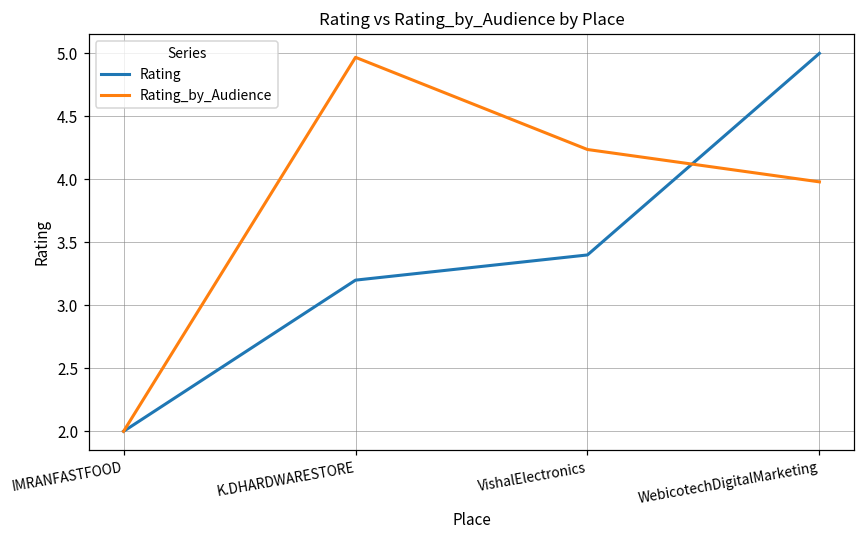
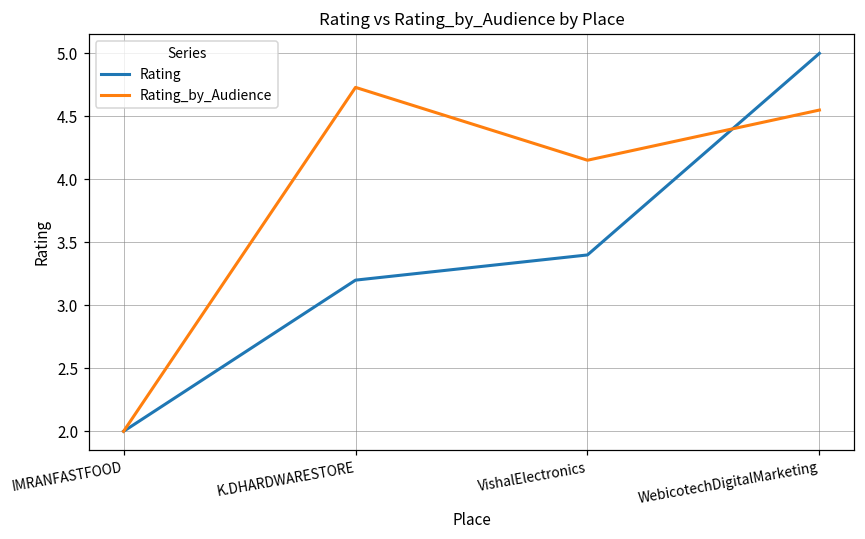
Rating_by_Audience, K.DHARDWARESTORE: 4.97 -> 4.73
Rating_by_Audience, VishalElectronics: 4.24 -> 4.15
Rating_by_Audience, WebicotechDigitalMarketing: 3.98 -> 4.55
